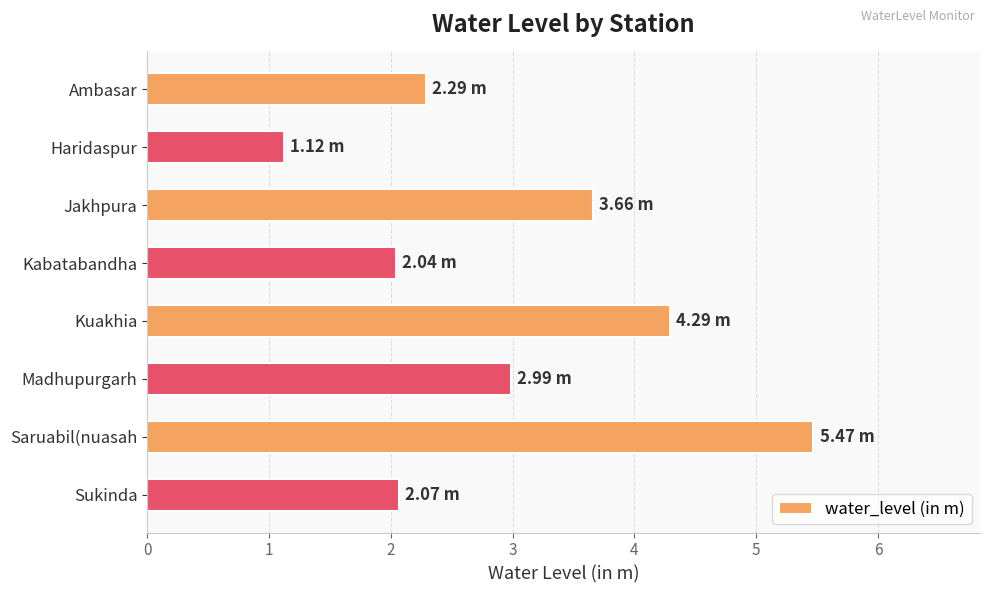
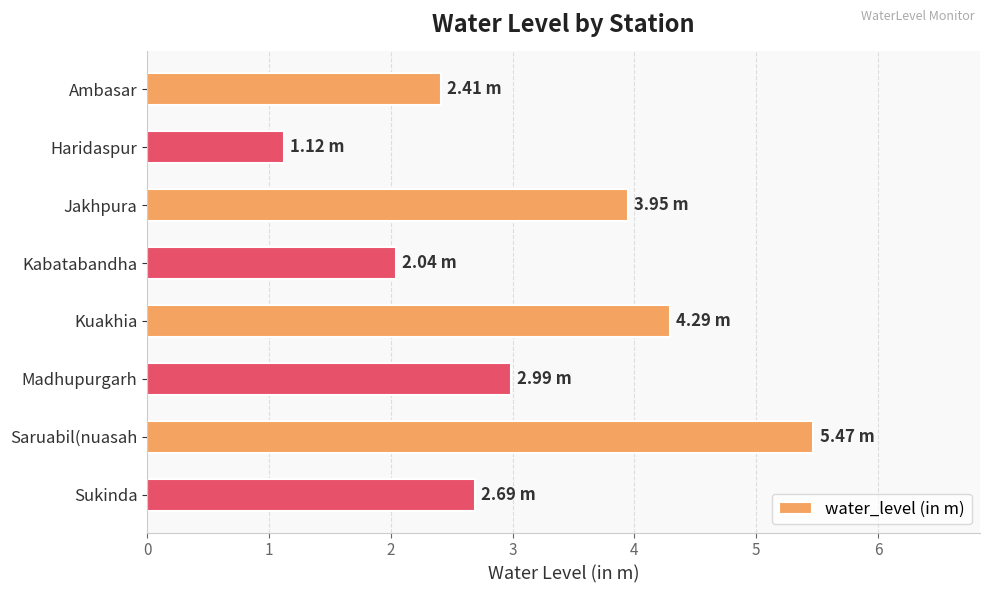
Ambasar: 2.29 -> 2.41
Jakhpura: 3.66 -> 3.95
Sukinda: 2.07 -> 2.69
